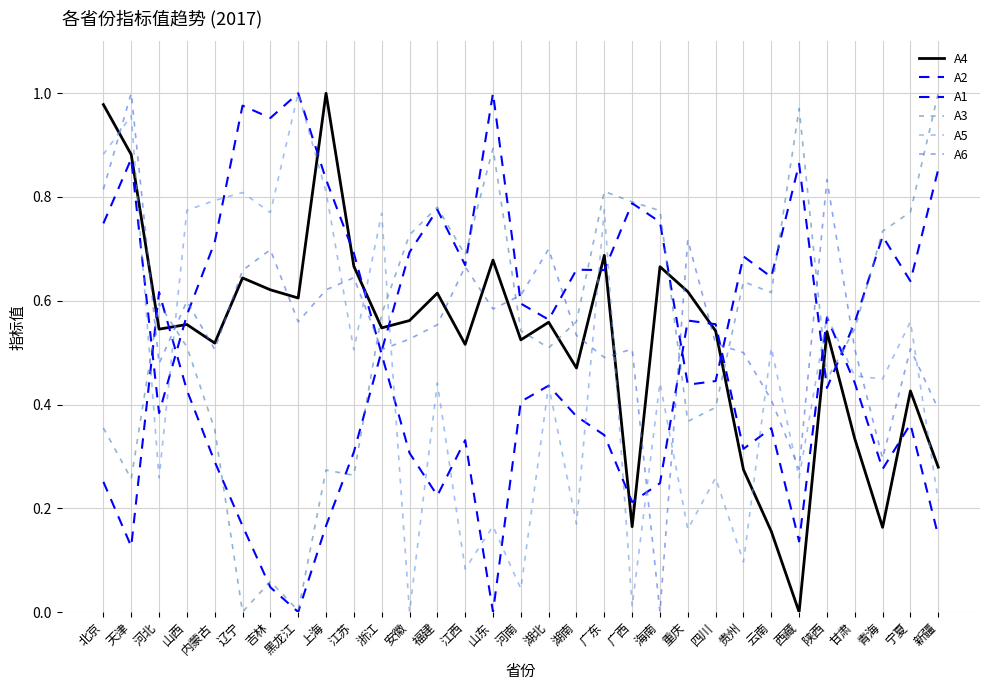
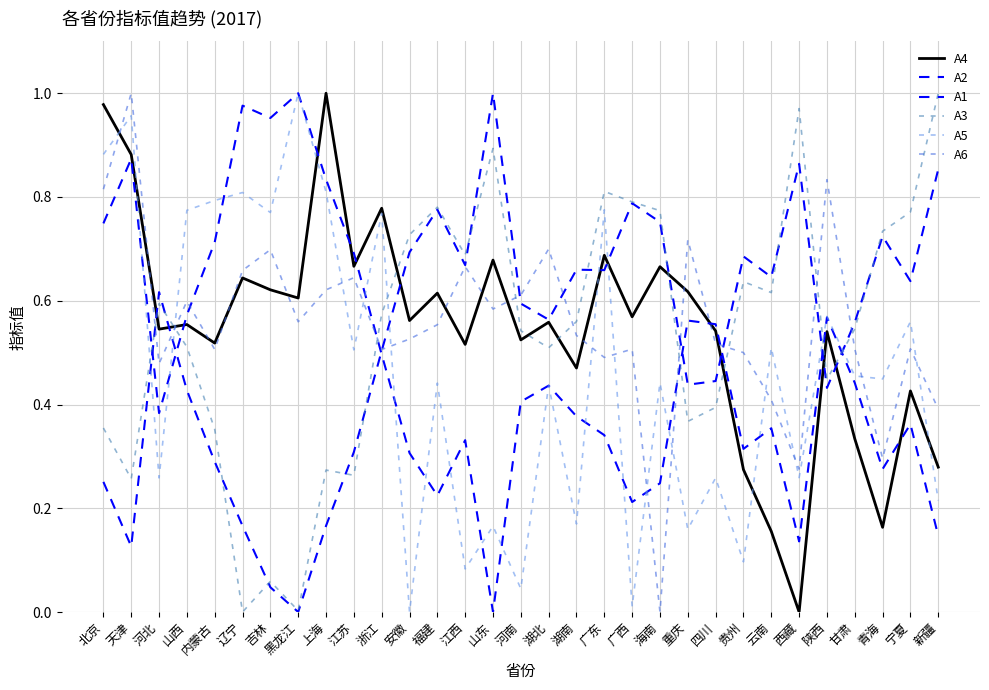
A4, 浙江: 0.55 -> 0.78
A4, 广西: 0.16 -> 0.57
